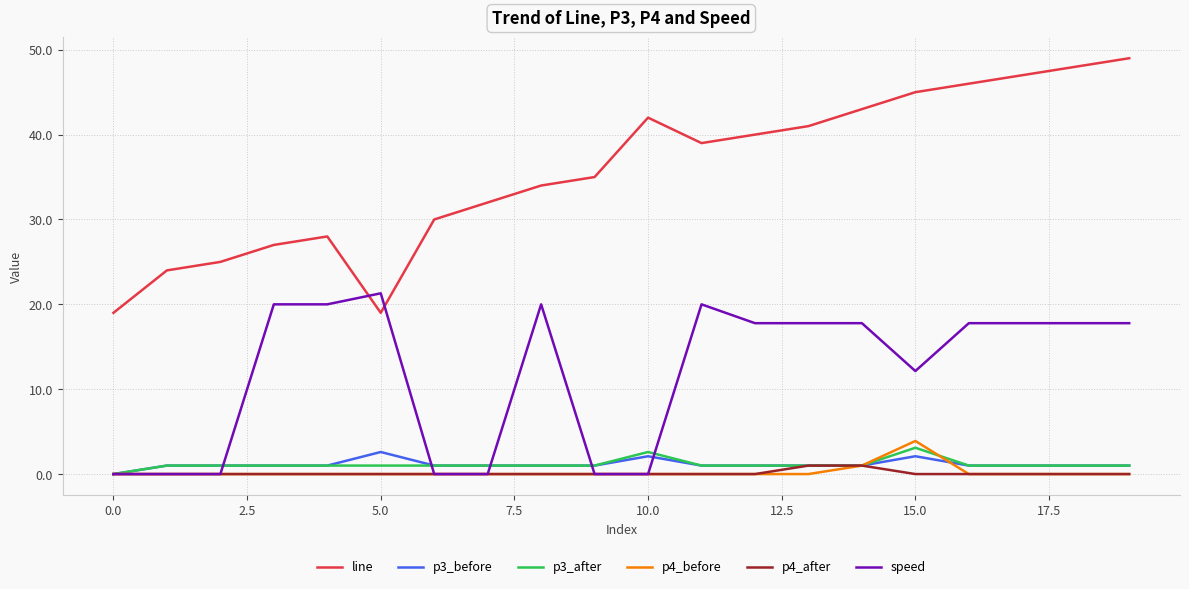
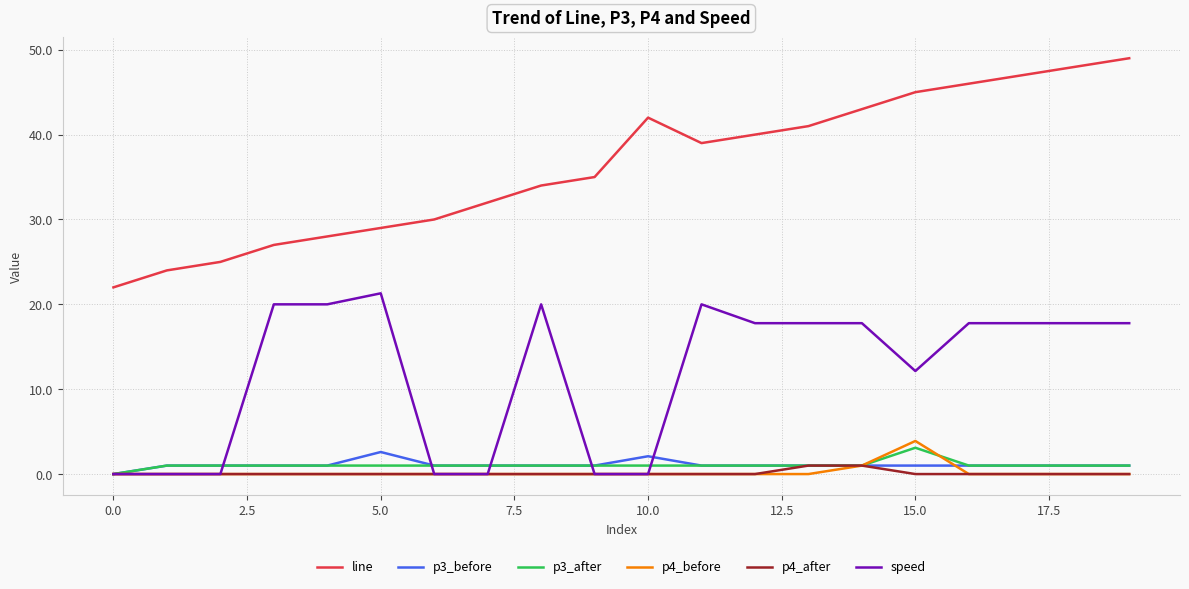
line, 0.0: 19 -> 22
line, 5.0: 19 -> 29
p3_after, 10.0: 3 -> 1
p3_before, 15.0: 2 -> 1
